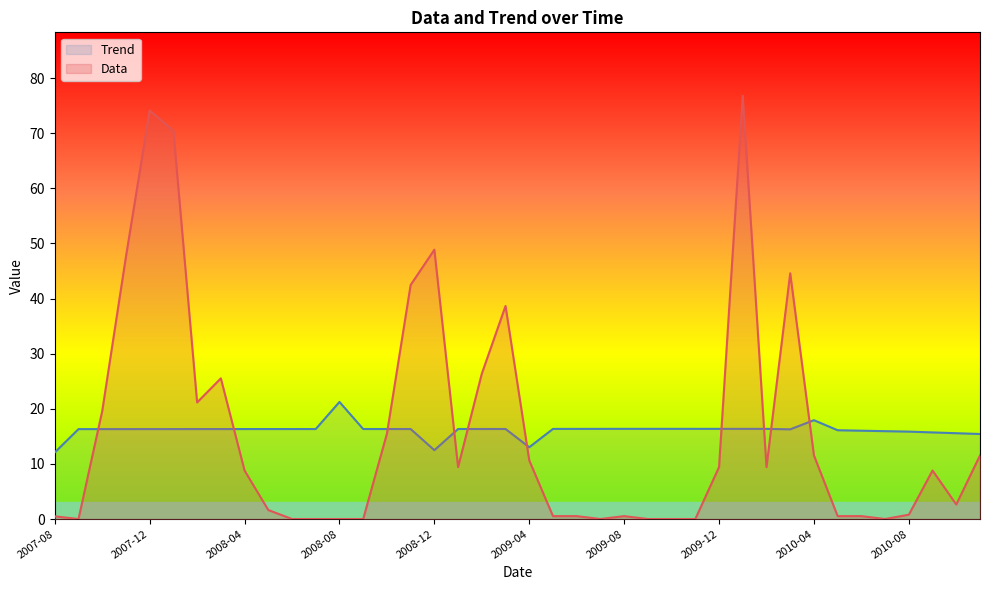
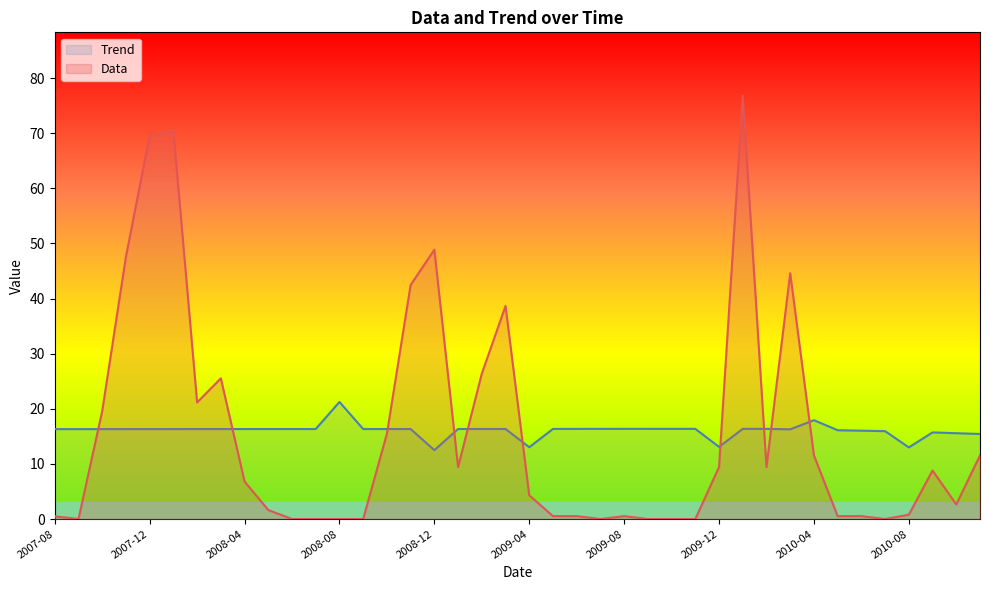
Trend, 2007-08: 12 -> 16
Data, 2007-12: 74 -> 70
Data, 2008-04: 9 -> 7
Data, 2009-04: 11 -> 4
Trend, 2009-12: 16 -> 13
Trend, 2010-08: 16 -> 13
